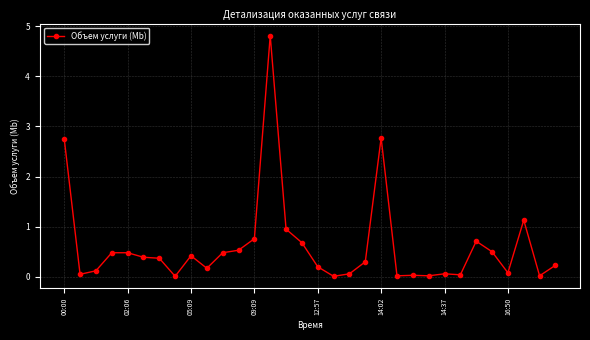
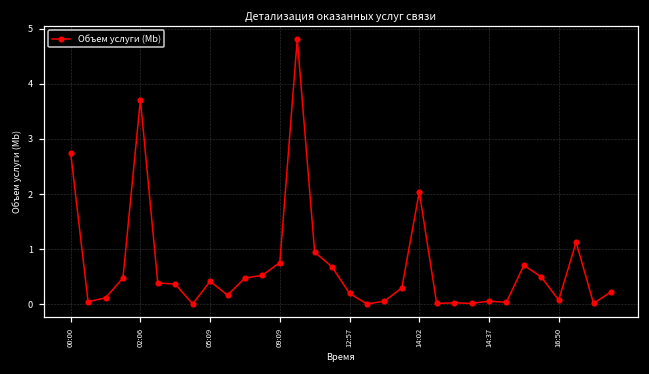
02:06: 0.5 -> 3.7
14:02: 2.8 -> 2.0
